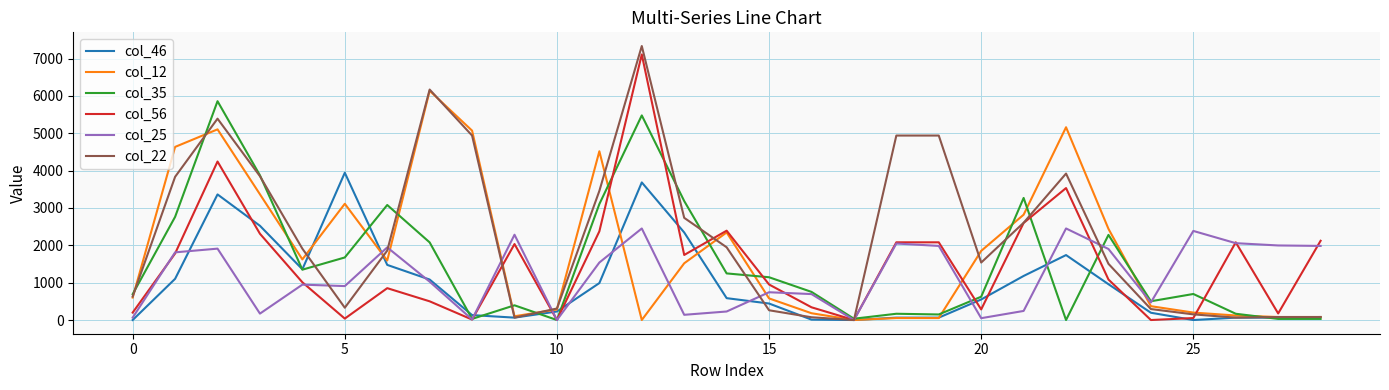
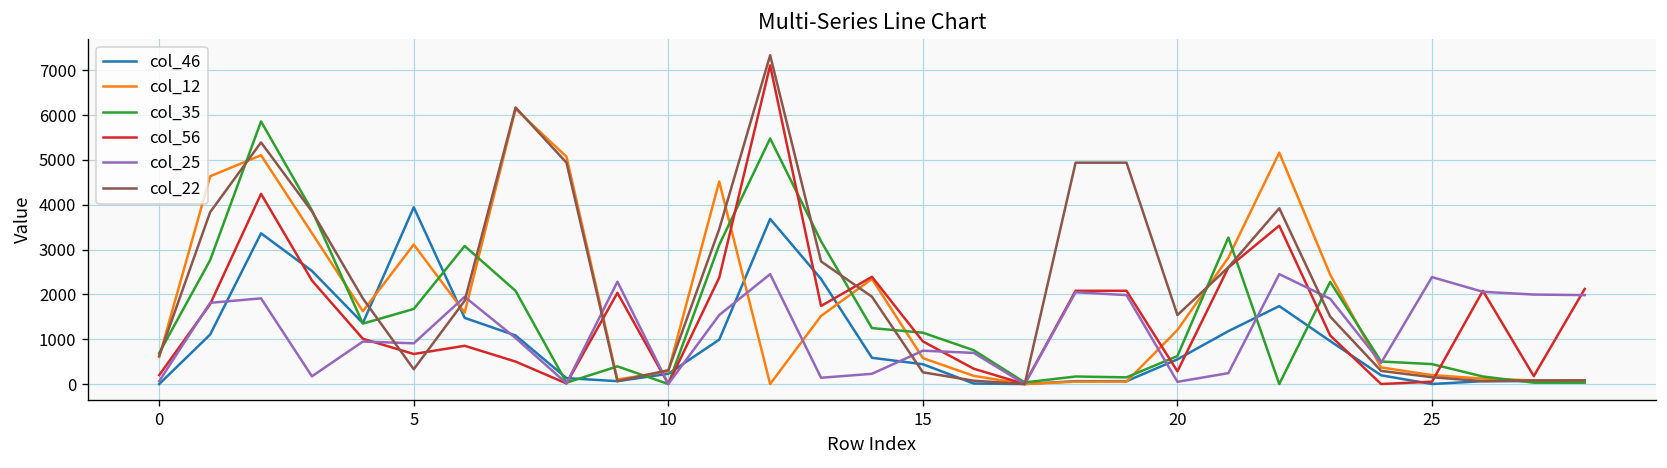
col_56, 5: 0 -> 700
col_12, 20: 1900 -> 1200
col_35, 25: 700 -> 400
